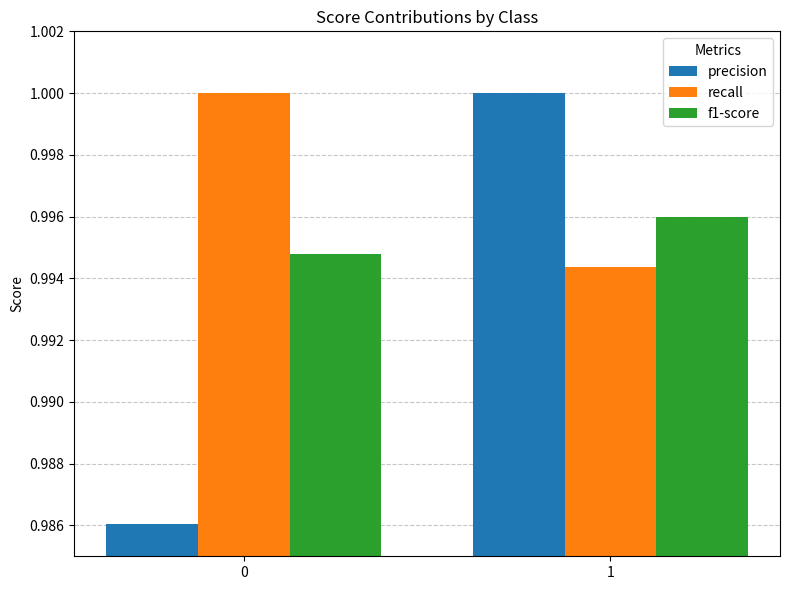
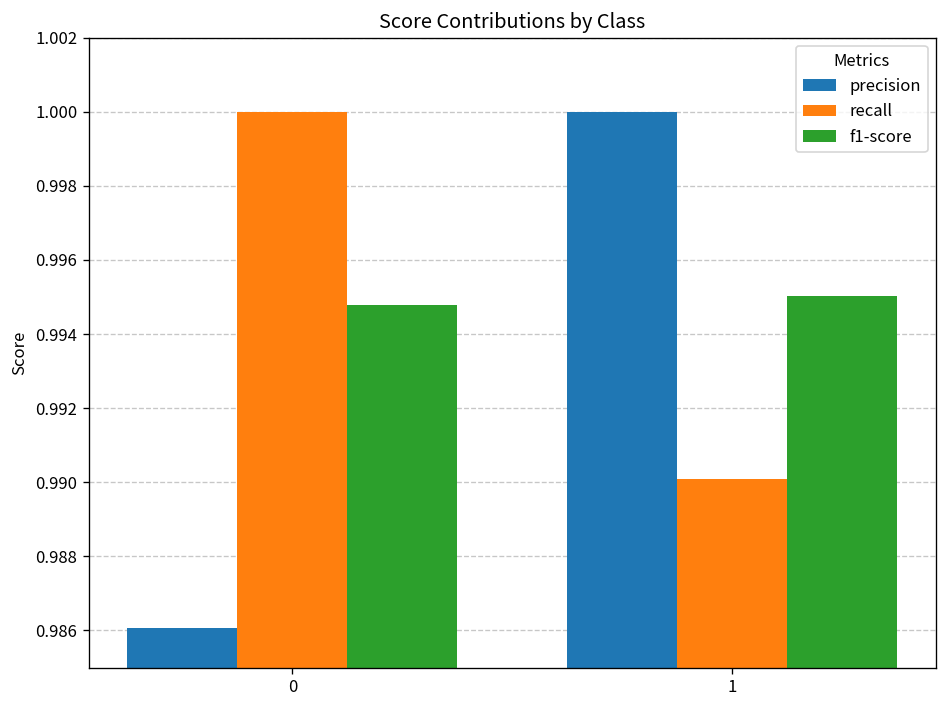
recall, 1: 0.9944 -> 0.9901
f1-score, 1: 0.9960 -> 0.9950
